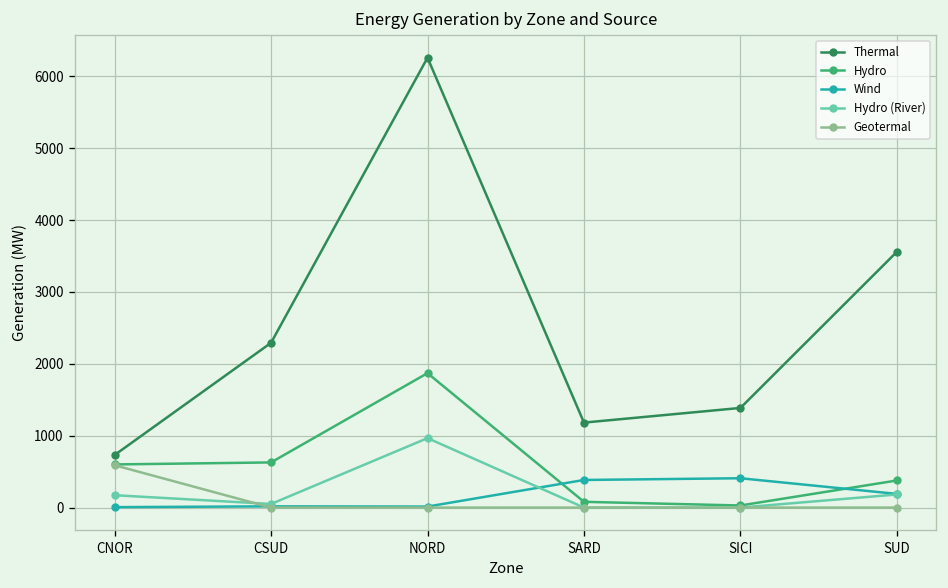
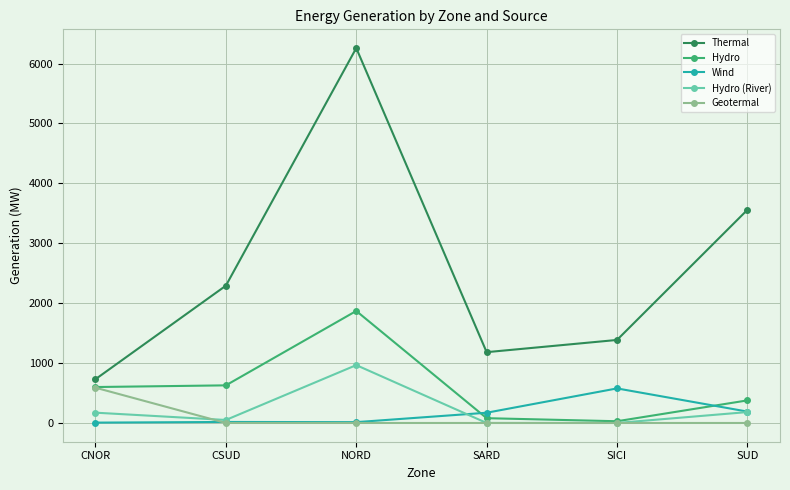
Wind, SARD: 400 -> 200
Wind, SICI: 400 -> 600
